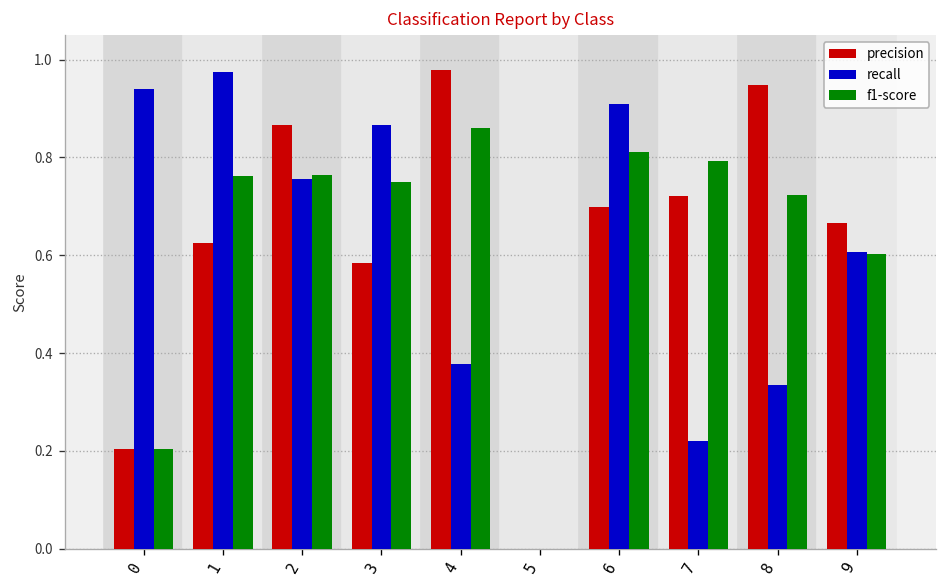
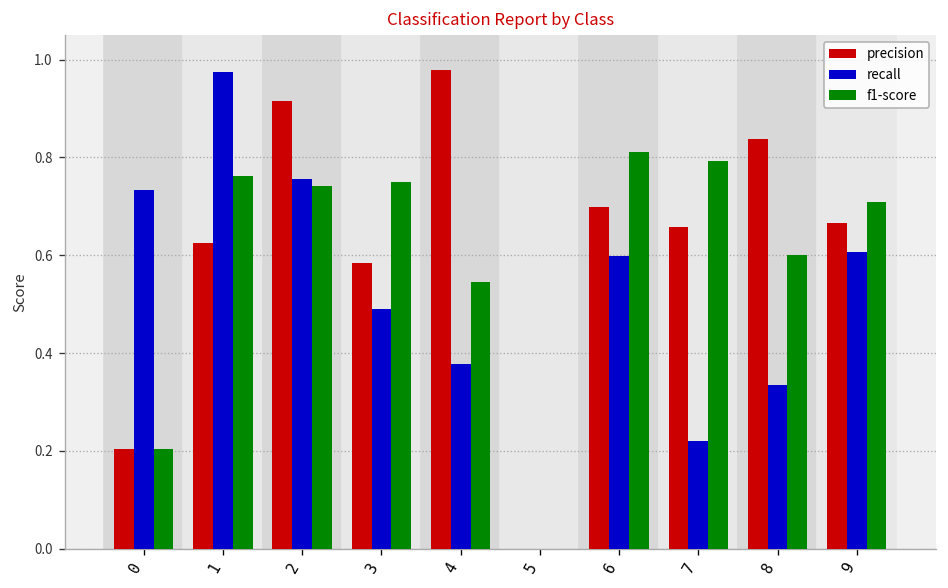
recall, 0: 0.94 -> 0.73
precision, 2: 0.87 -> 0.92
f1-score, 2: 0.76 -> 0.74
recall, 3: 0.87 -> 0.49
f1-score, 4: 0.86 -> 0.55
recall, 6: 0.91 -> 0.60
precision, 7: 0.72 -> 0.66
precision, 8: 0.95 -> 0.84
f1-score, 8: 0.72 -> 0.60
f1-score, 9: 0.60 -> 0.71
